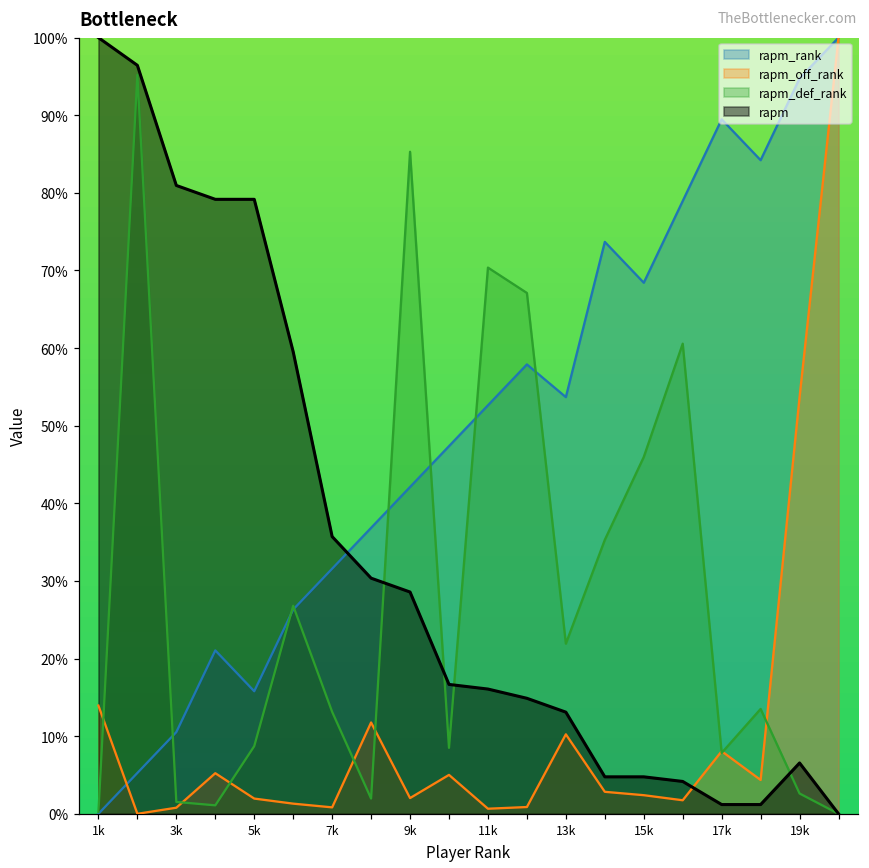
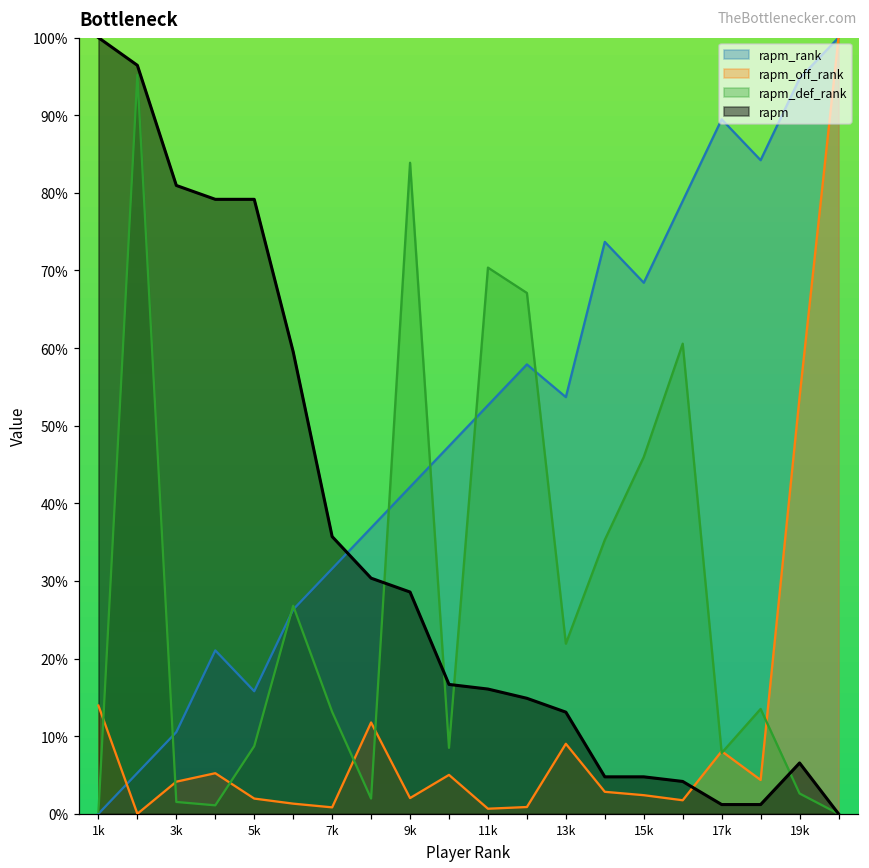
rapm_off_rank, 3k: 1% -> 4%
rapm_def_rank, 9k: 85% -> 84%
rapm_off_rank, 13k: 10% -> 9%
